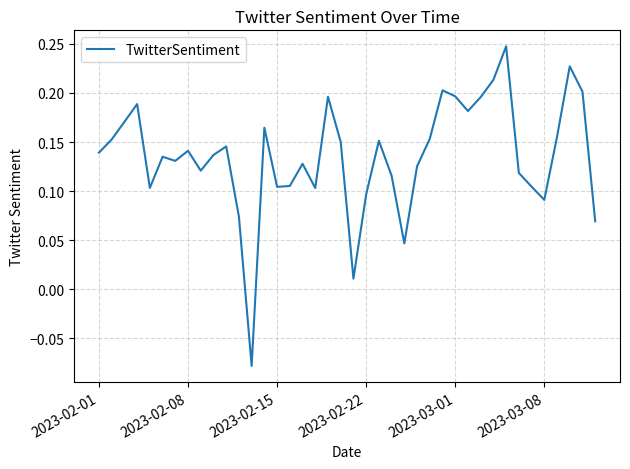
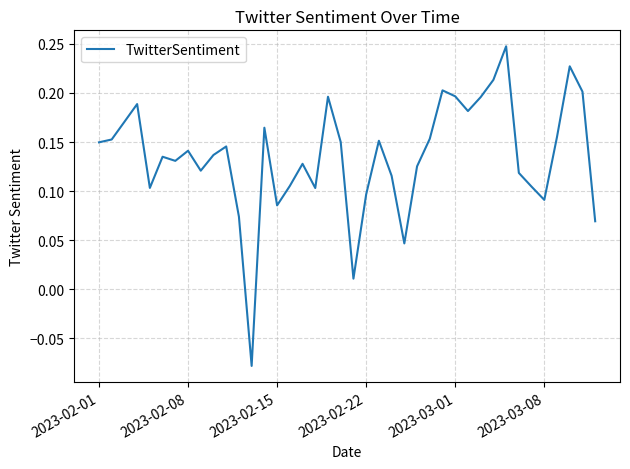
2023-02-01: 0.14 -> 0.15
2023-02-15: 0.10 -> 0.09
